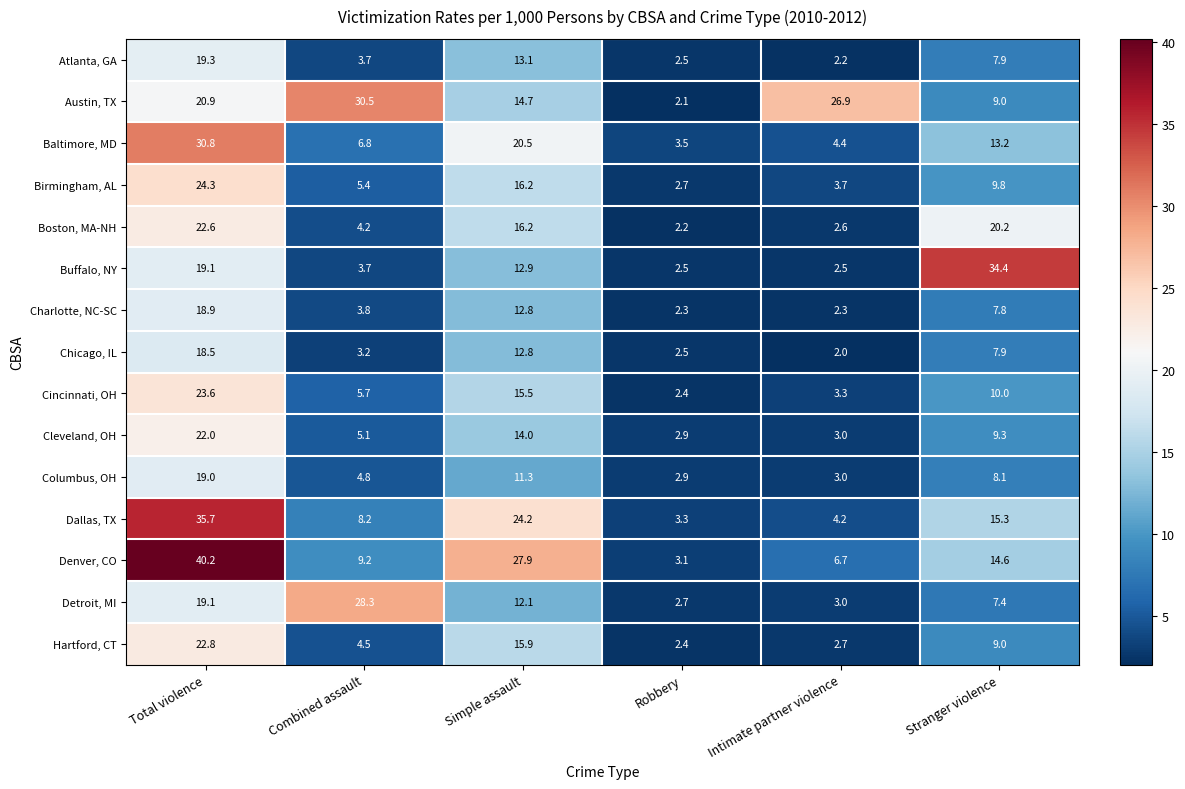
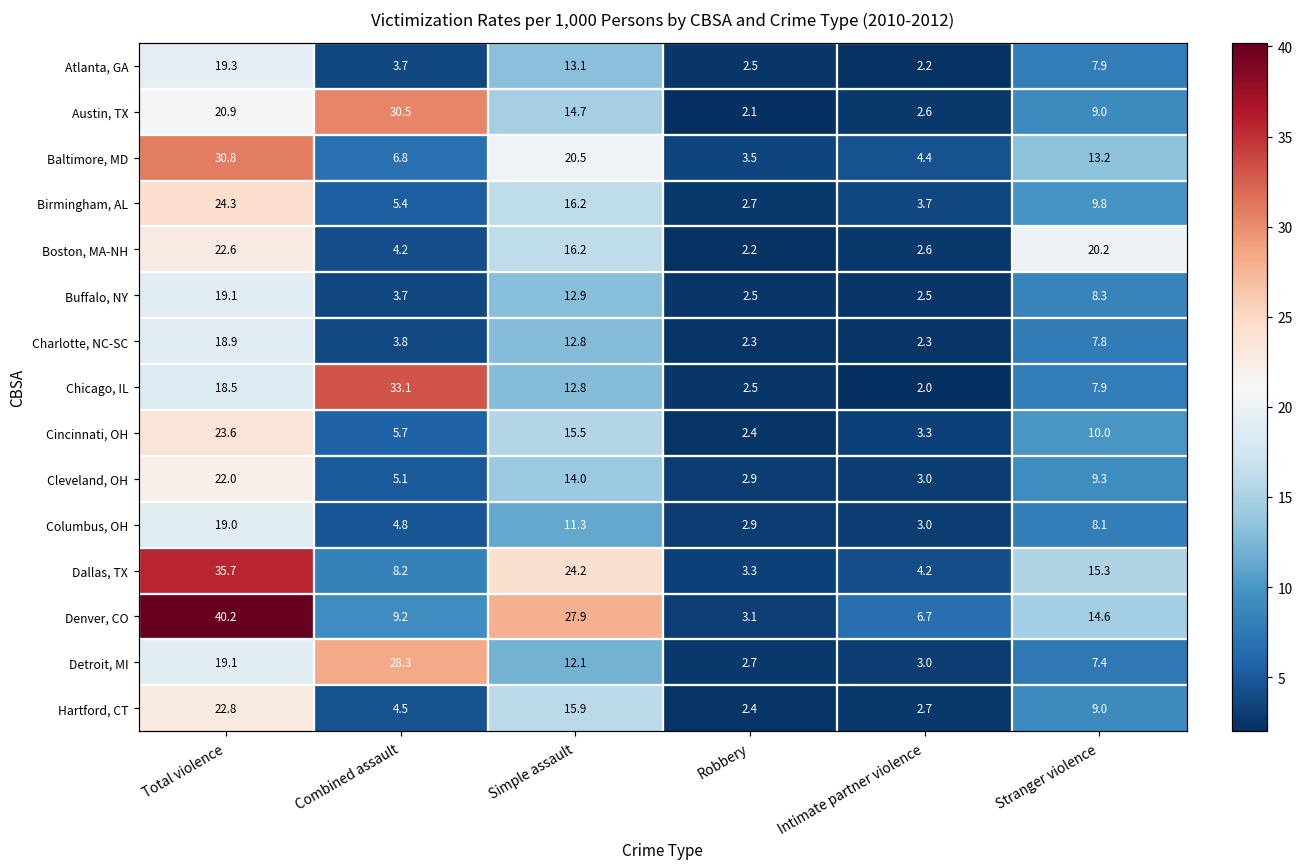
Austin, TX, Intimate partner violence: 26.9 -> 2.6
Buffalo, NY, Stranger violence: 34.4 -> 8.3
Chicago, IL, Combined assault: 3.2 -> 33.1
